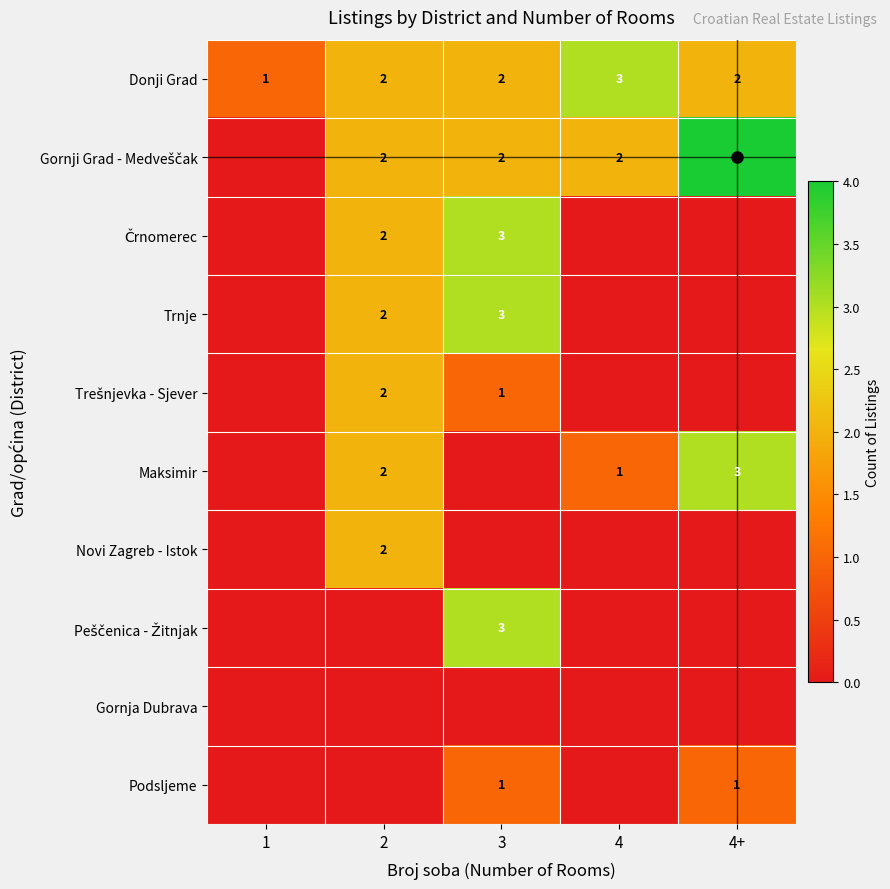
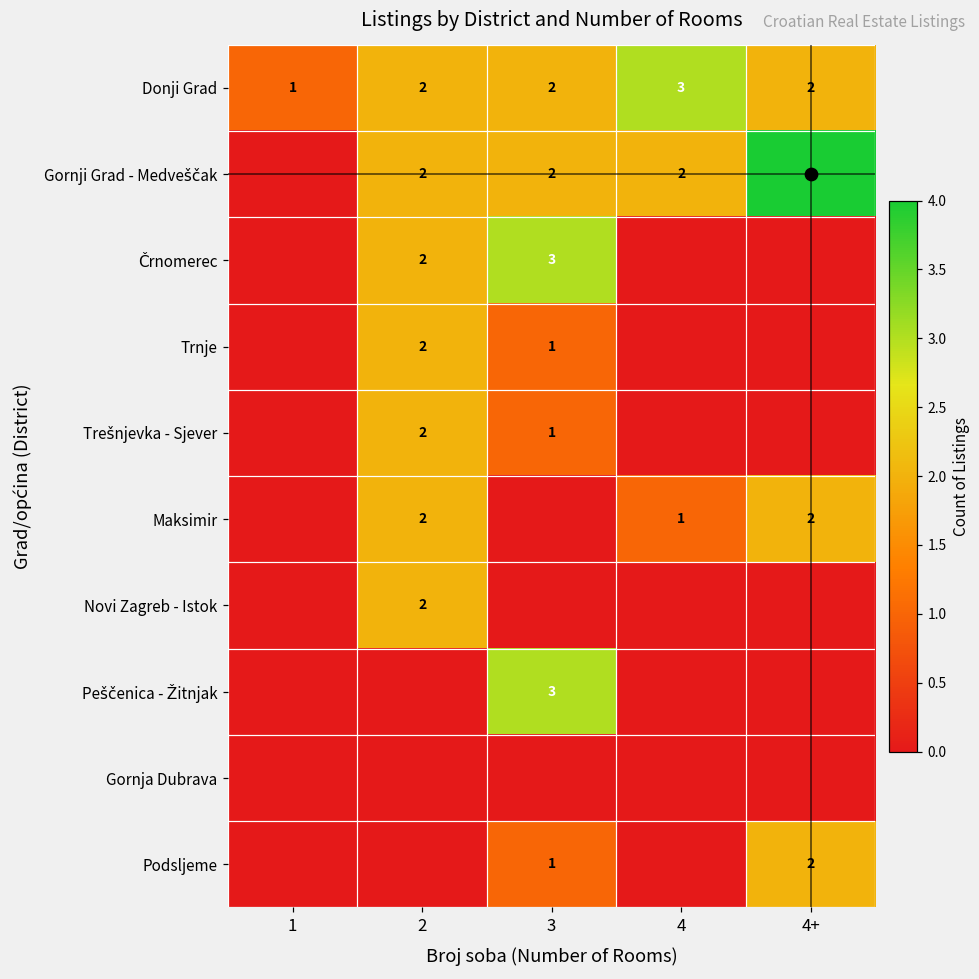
Trnje, 3: 3 -> 1
Maksimir, 4+: 3 -> 2
Podsljeme, 4+: 1 -> 2
